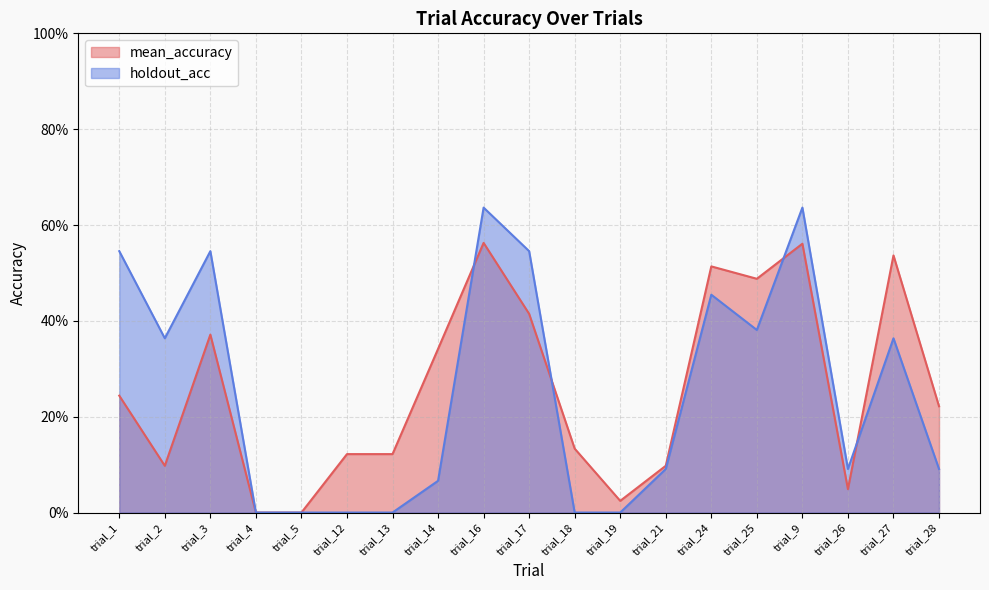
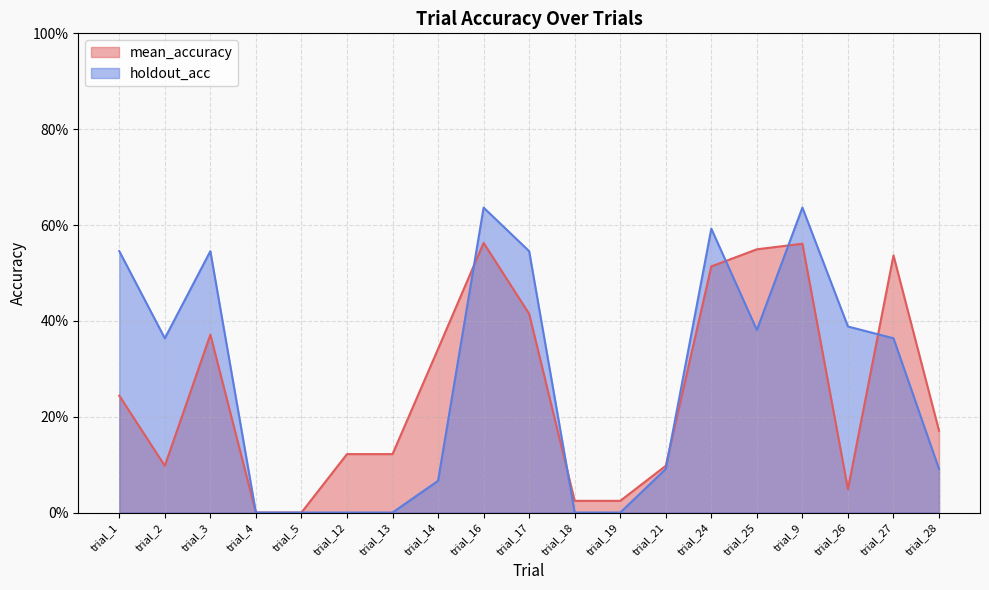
mean_accuracy, trial_18: 13% -> 2%
holdout_acc, trial_24: 45% -> 59%
mean_accuracy, trial_25: 49% -> 55%
holdout_acc, trial_26: 9% -> 39%
mean_accuracy, trial_28: 22% -> 17%
